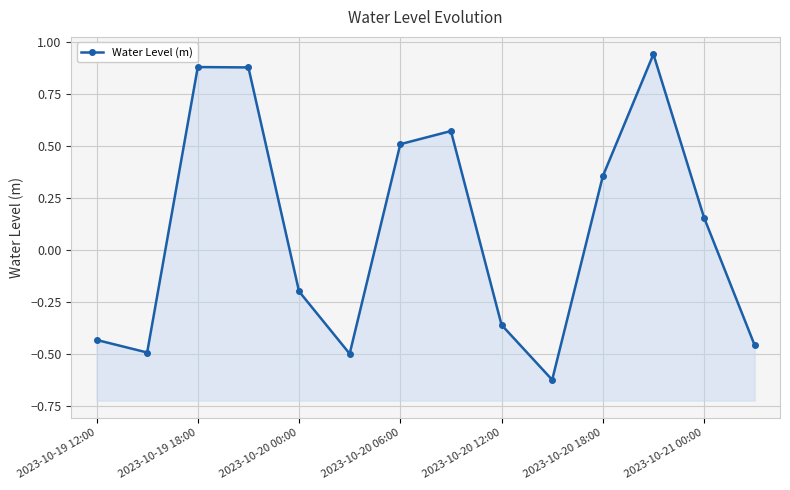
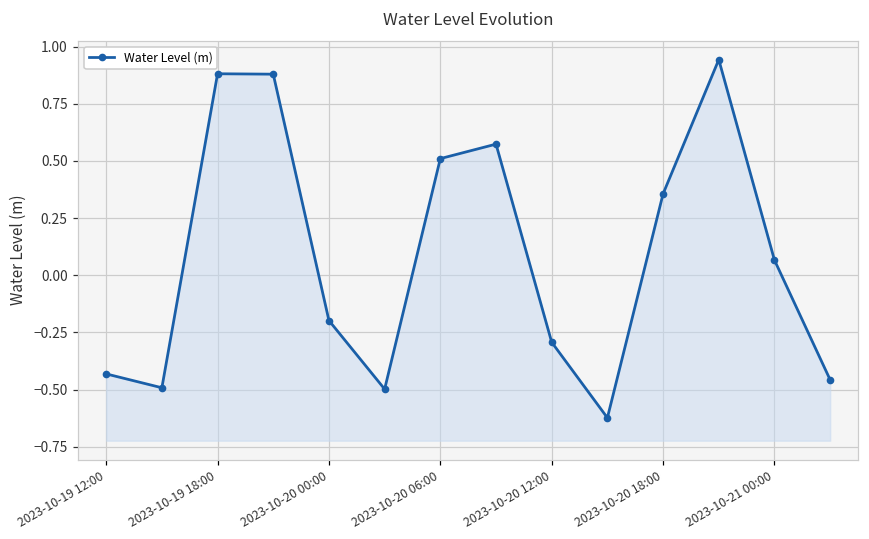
2023-10-20 12:00: -0.36 -> -0.29
2023-10-21 00:00: 0.16 -> 0.07
